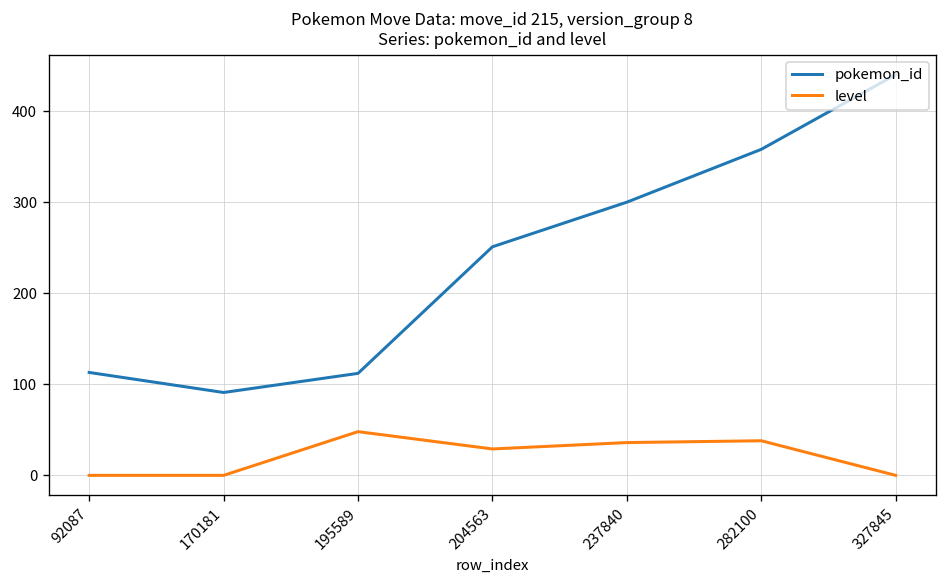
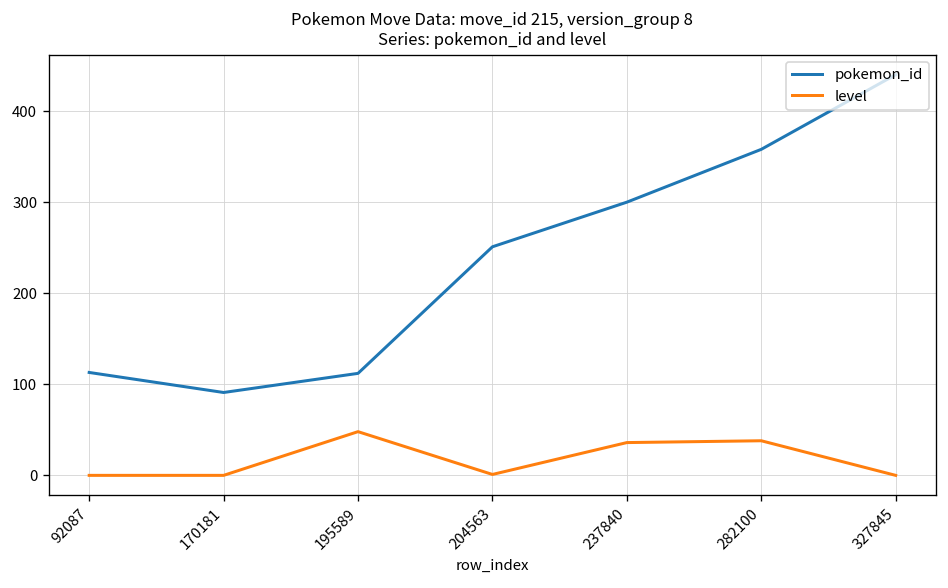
level, 204563: 30 -> 0
